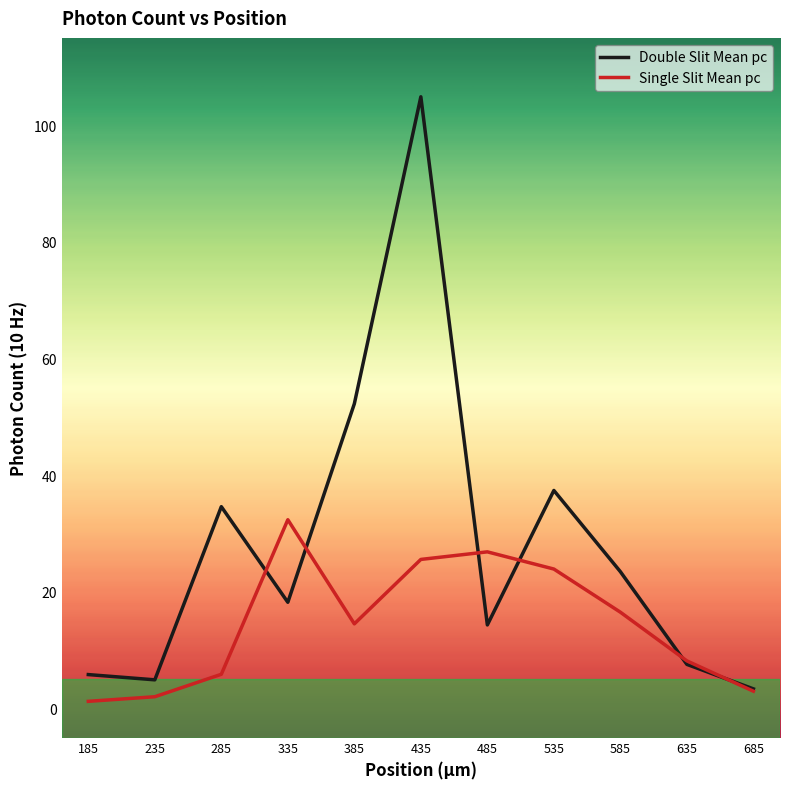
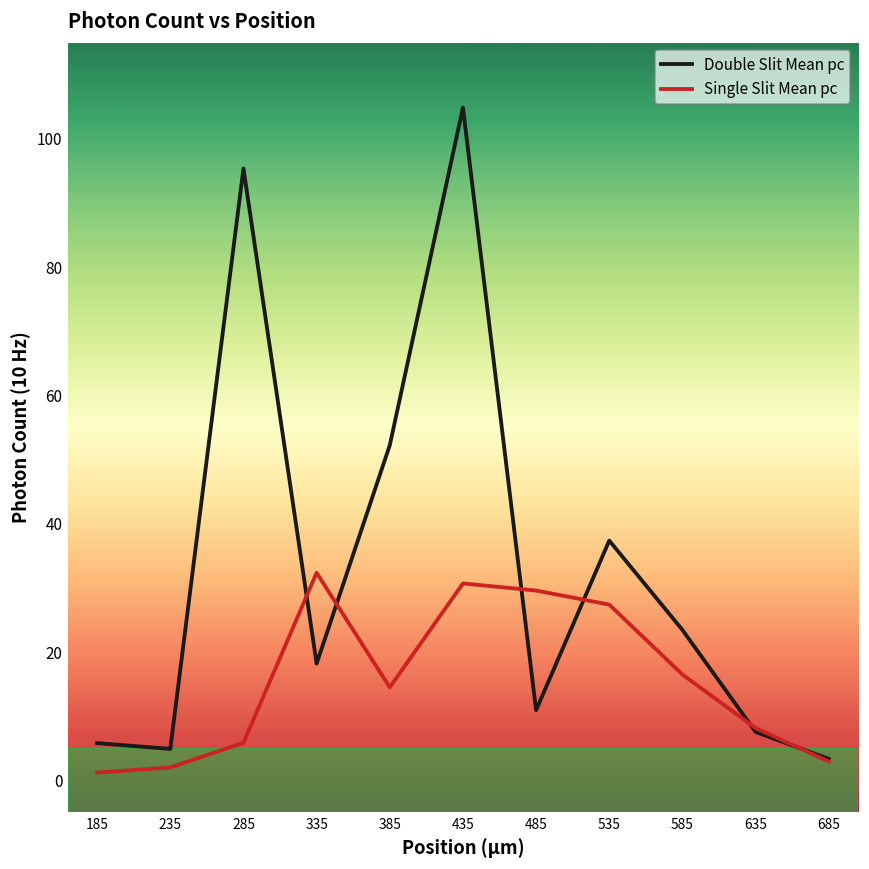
Double Slit Mean pc, 285: 35 -> 95
Single Slit Mean pc, 435: 26 -> 31
Double Slit Mean pc, 485: 14 -> 11
Single Slit Mean pc, 485: 27 -> 30
Single Slit Mean pc, 535: 24 -> 27
